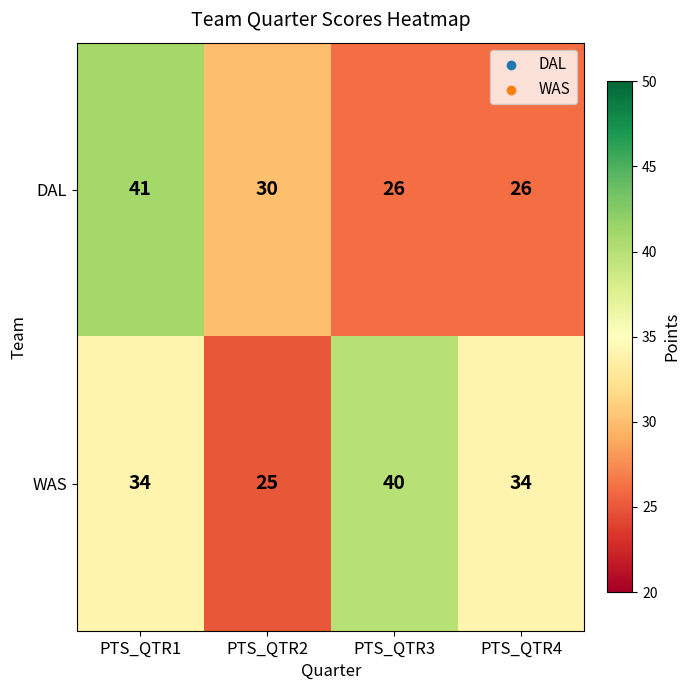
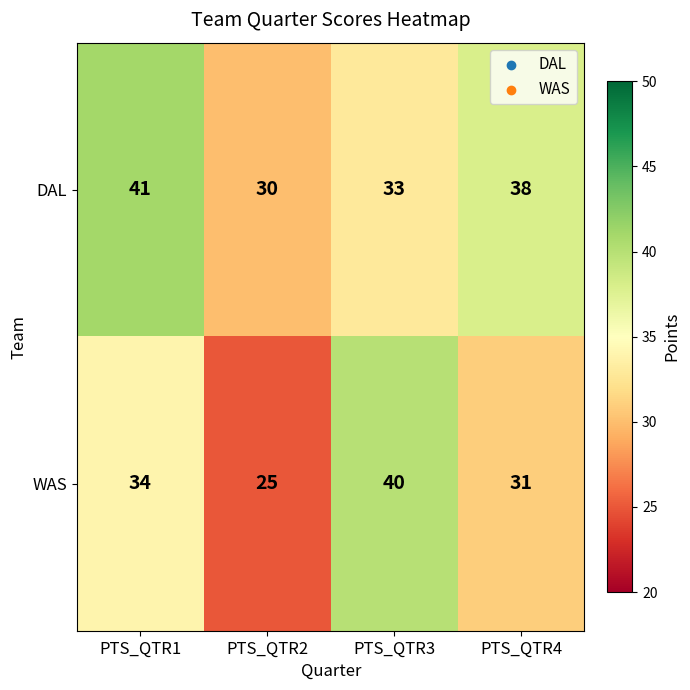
DAL, PTS_QTR3: 26 -> 33
DAL, PTS_QTR4: 26 -> 38
WAS, PTS_QTR4: 34 -> 31
